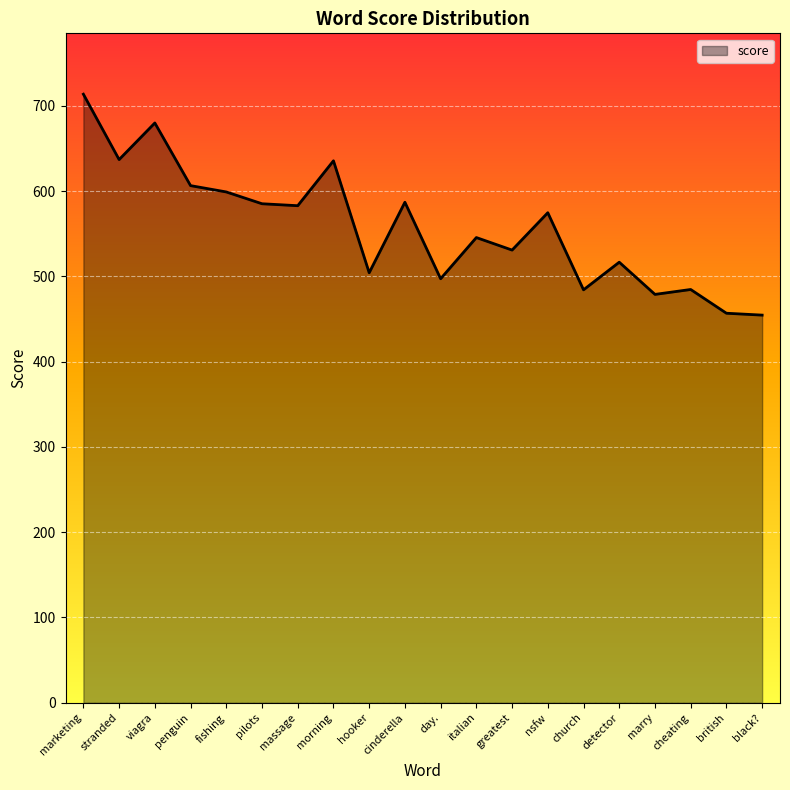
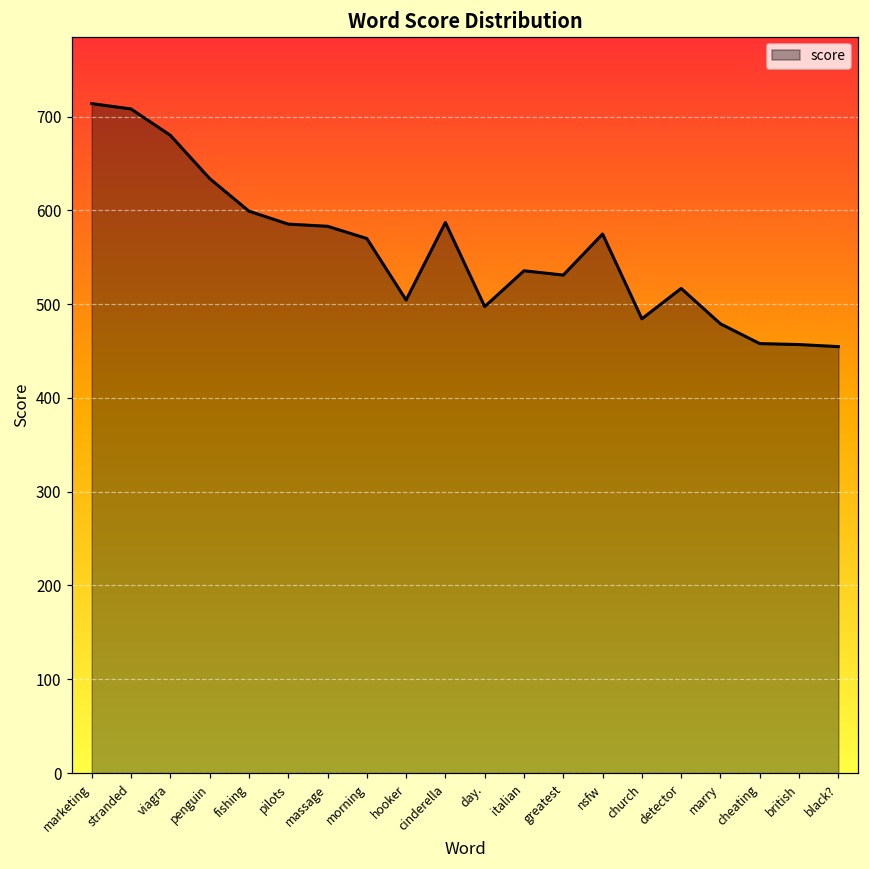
stranded: 640 -> 710
penguin: 610 -> 630
morning: 640 -> 570
italian: 550 -> 540
cheating: 480 -> 460
